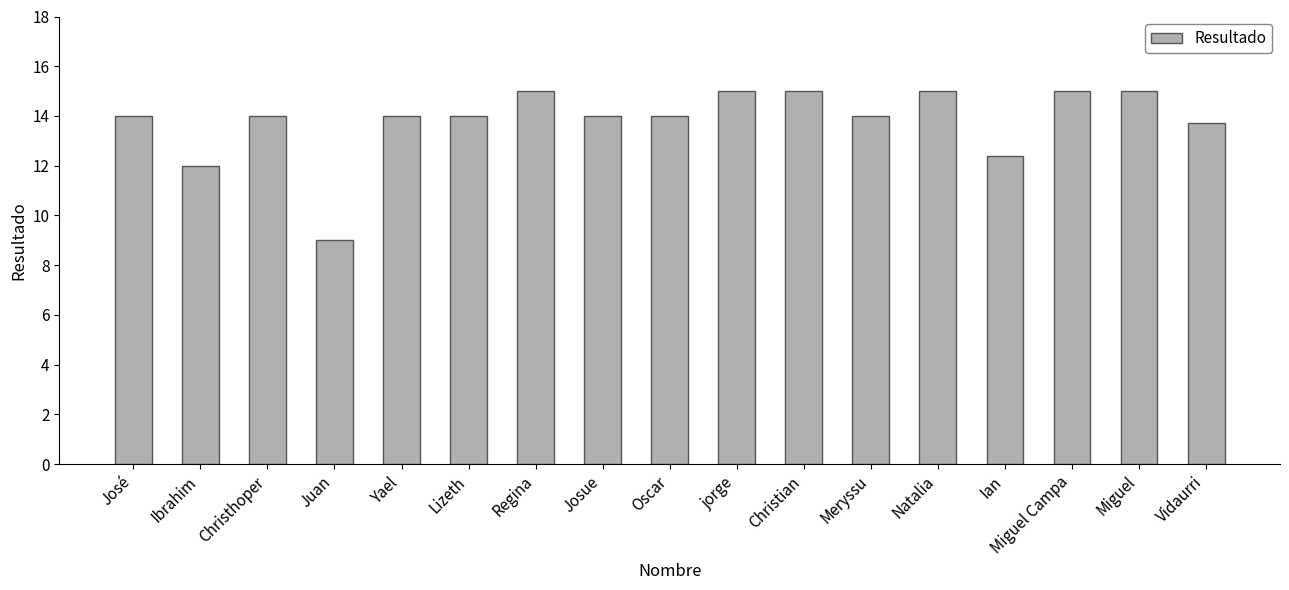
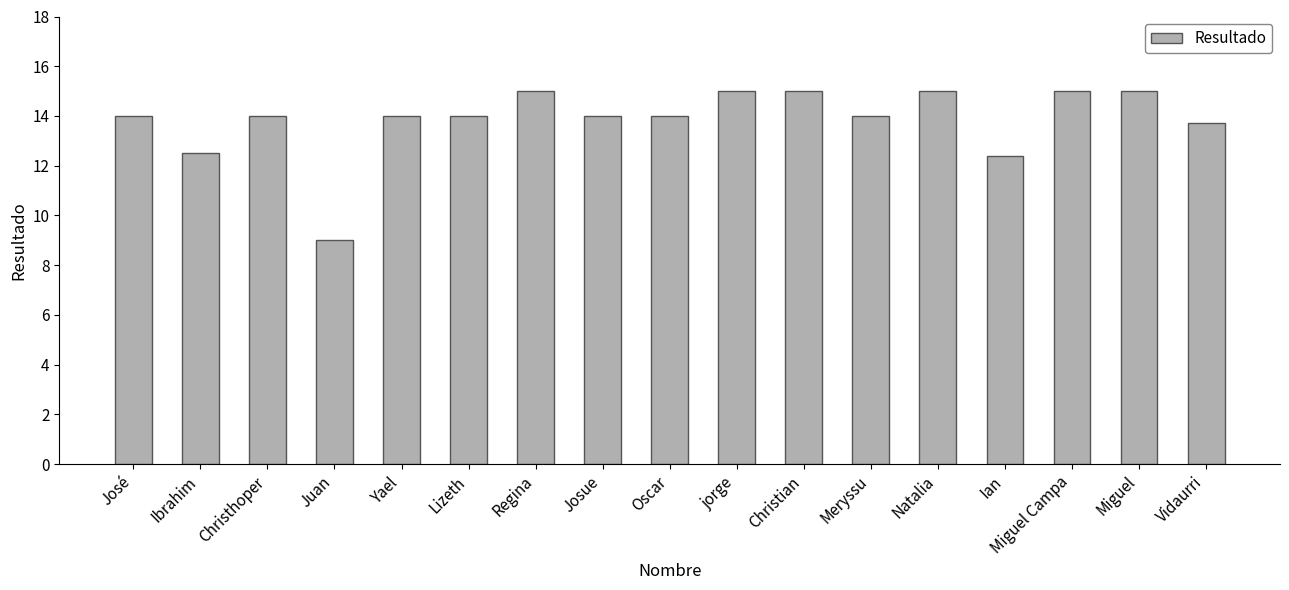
Ibrahim: 12.0 -> 12.5
